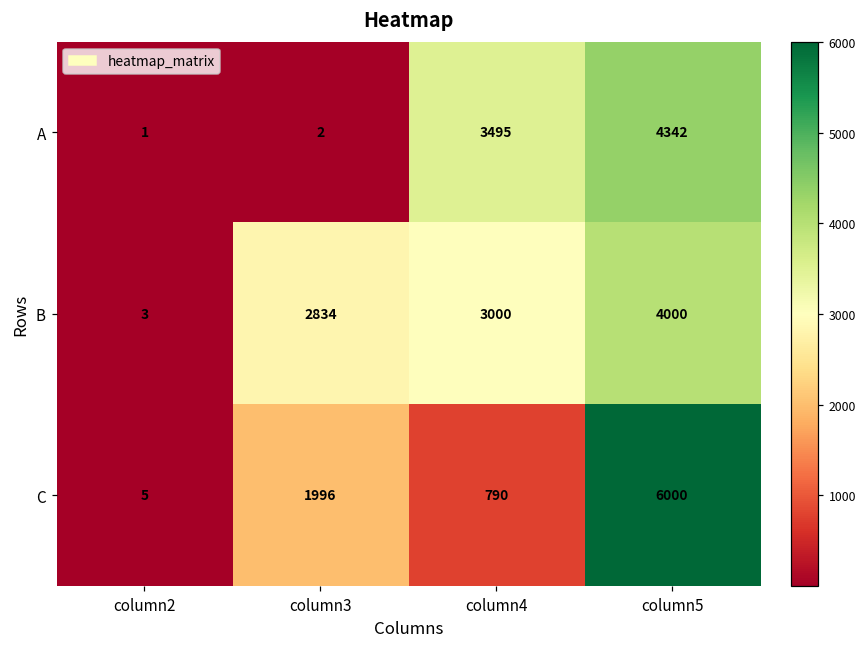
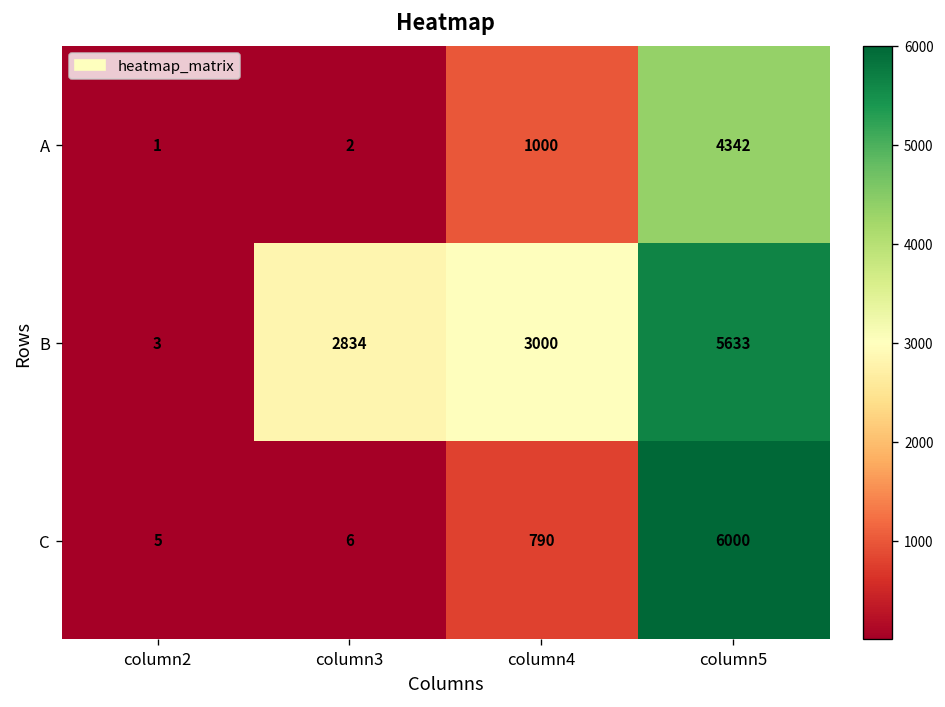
A, column4: 3495 -> 1000
B, column5: 4000 -> 5633
C, column3: 1996 -> 6
